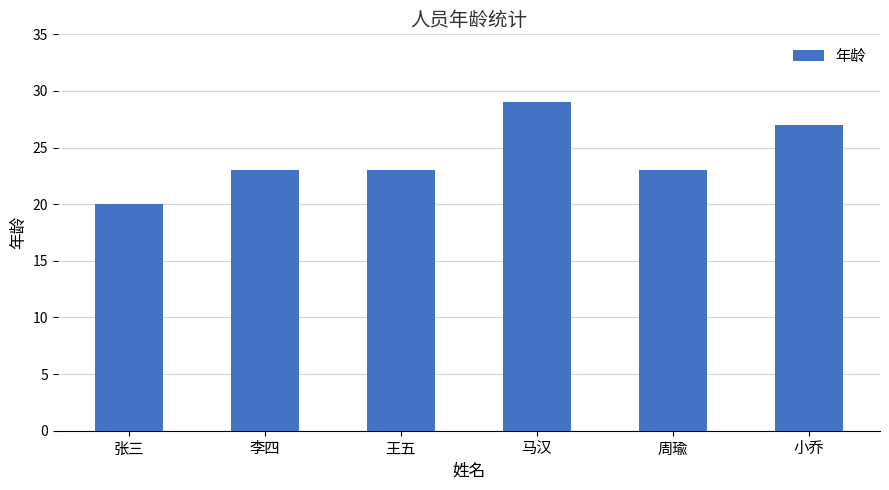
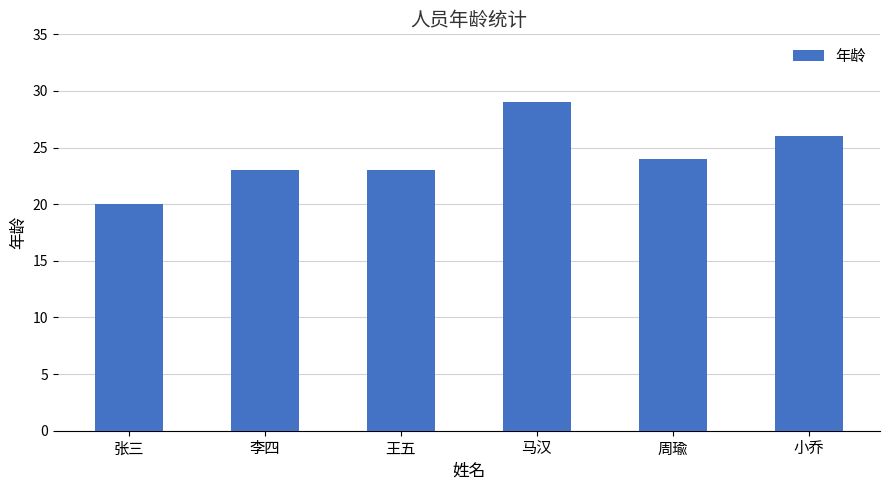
周瑜: 23 -> 24
小乔: 27 -> 26
